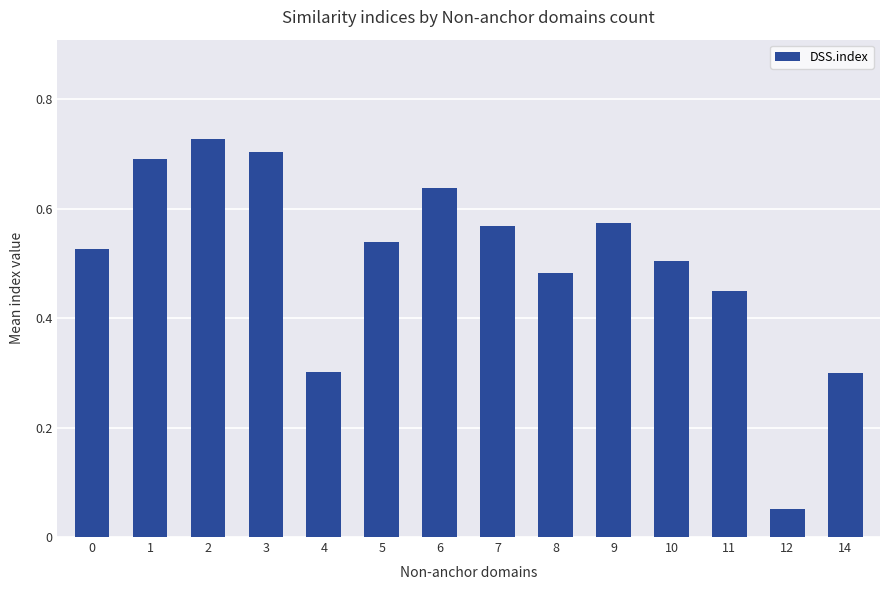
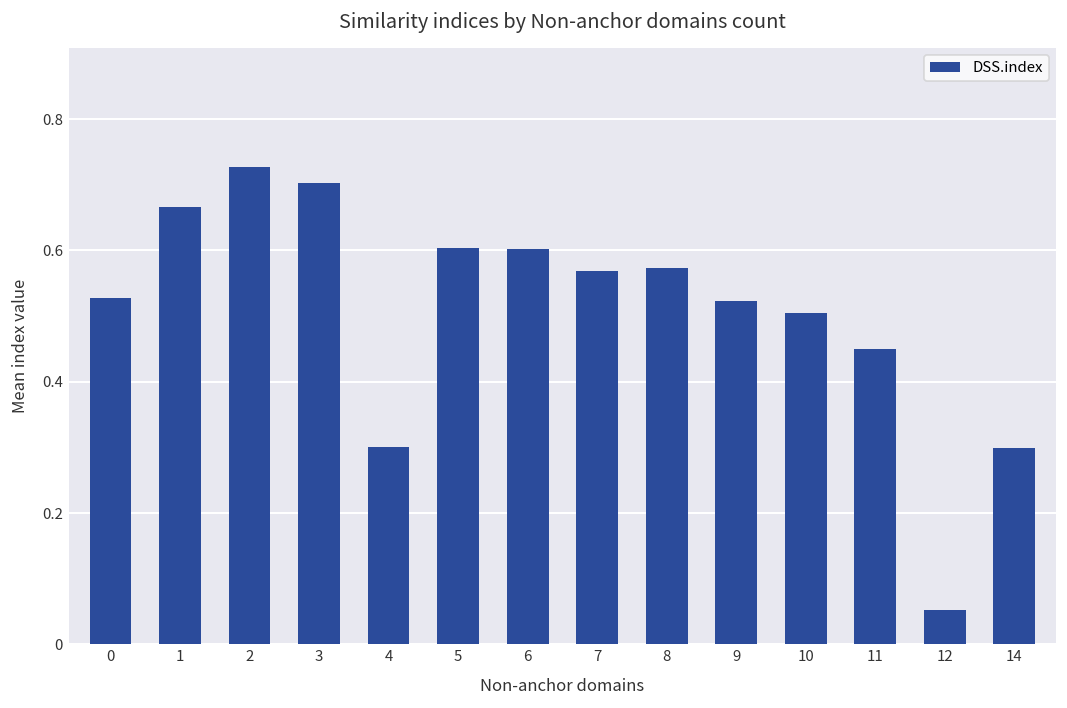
1: 0.69 -> 0.67
5: 0.54 -> 0.60
6: 0.64 -> 0.60
8: 0.48 -> 0.57
9: 0.57 -> 0.52
